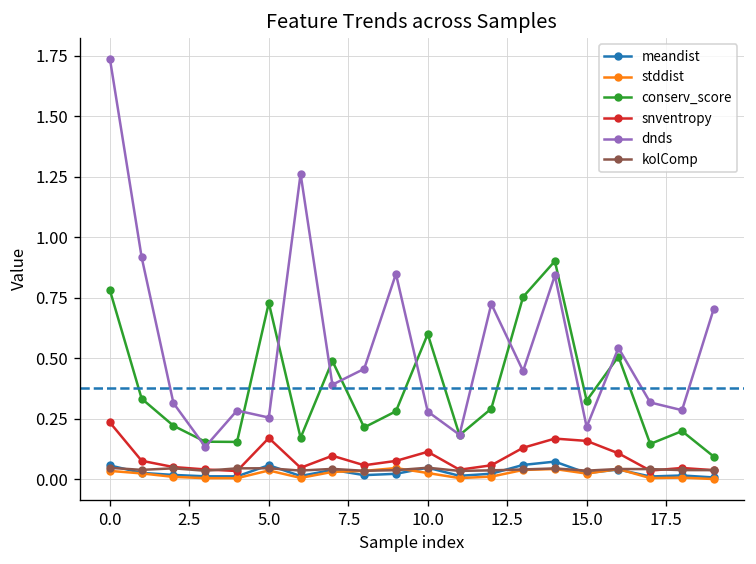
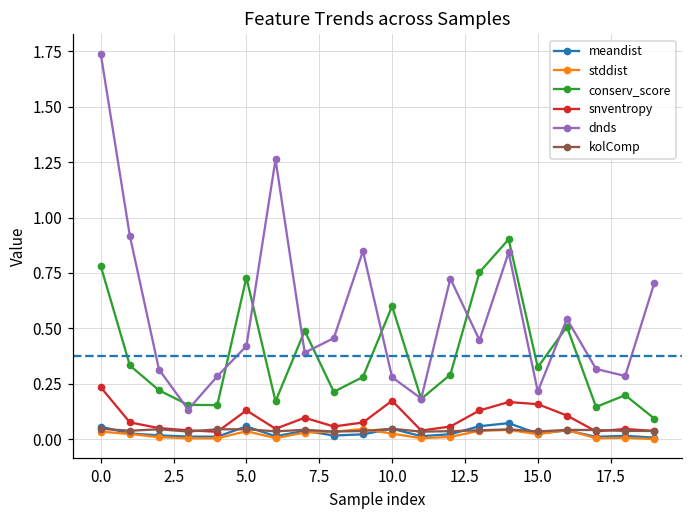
snventropy, 5.0: 0.17 -> 0.13
dnds, 5.0: 0.26 -> 0.42
snventropy, 10.0: 0.11 -> 0.17
